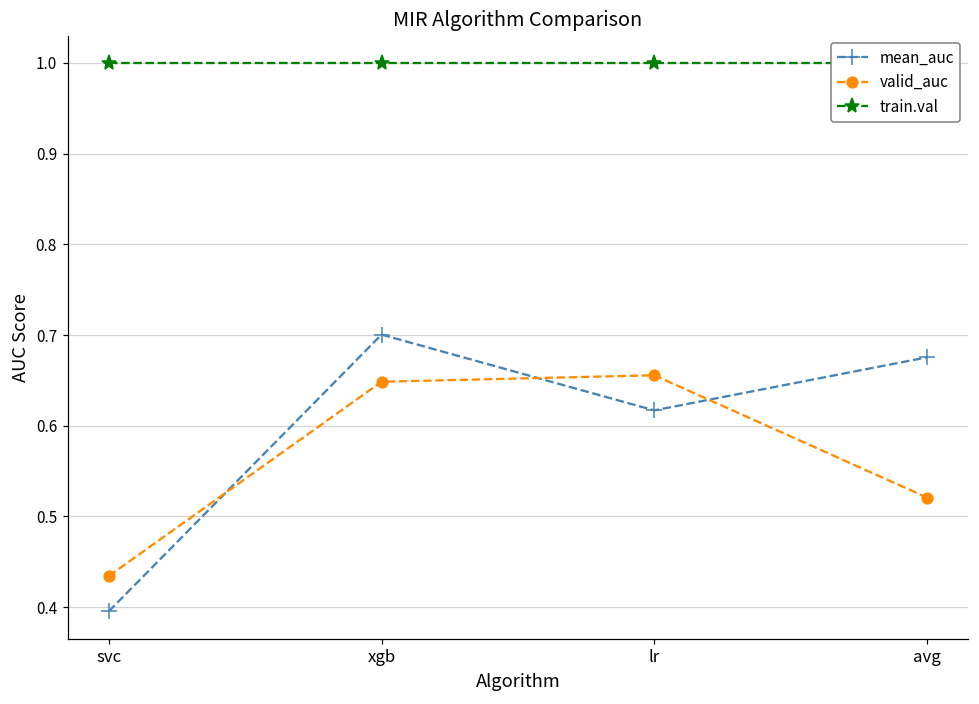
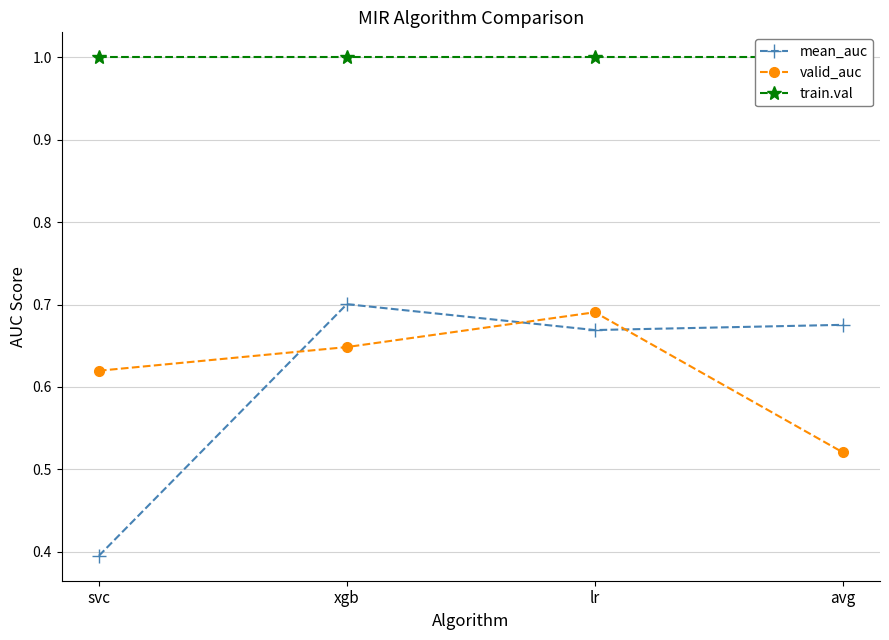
valid_auc, svc: 0.43 -> 0.62
mean_auc, lr: 0.62 -> 0.67
valid_auc, lr: 0.66 -> 0.69
